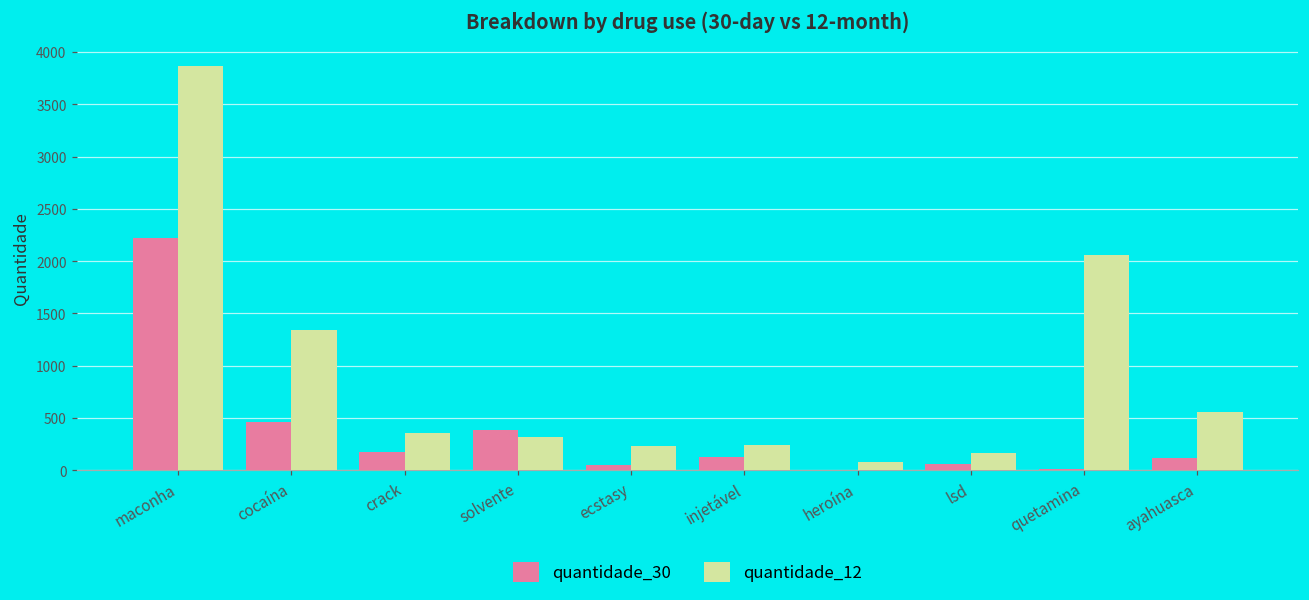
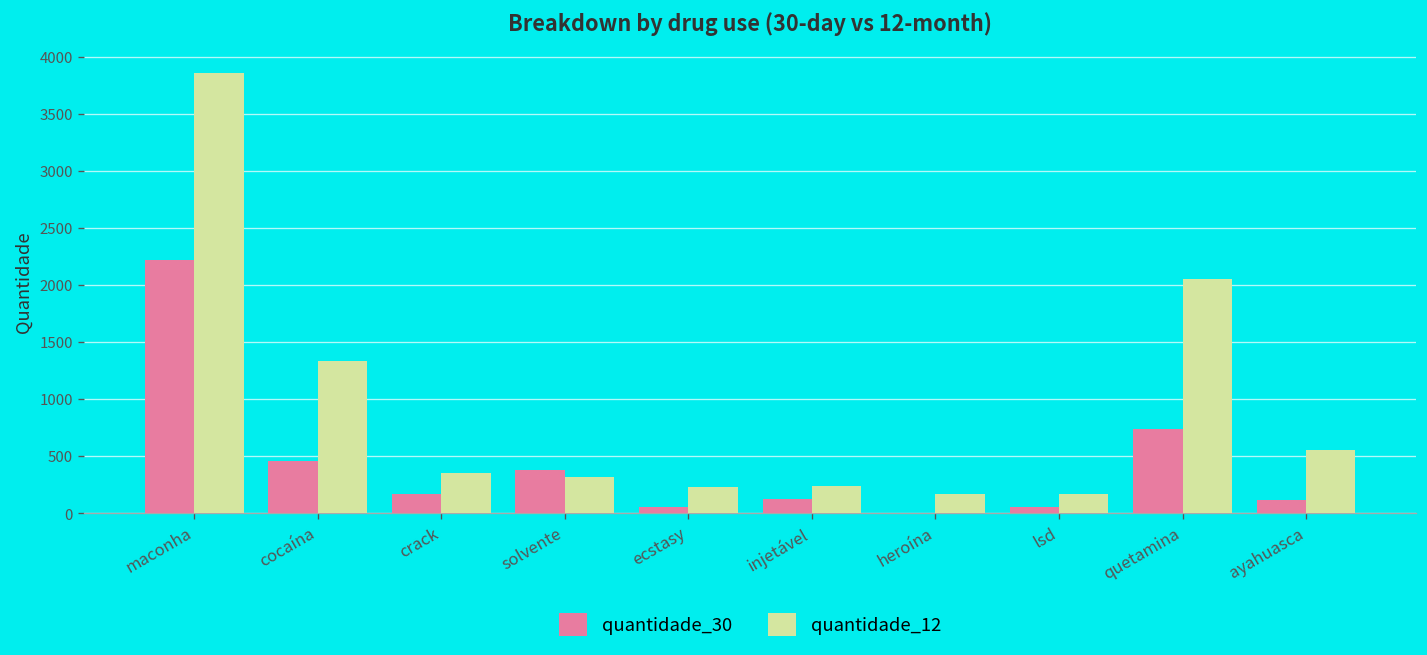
quantidade_12, heroína: 100 -> 200
quantidade_30, quetamina: 0 -> 700
